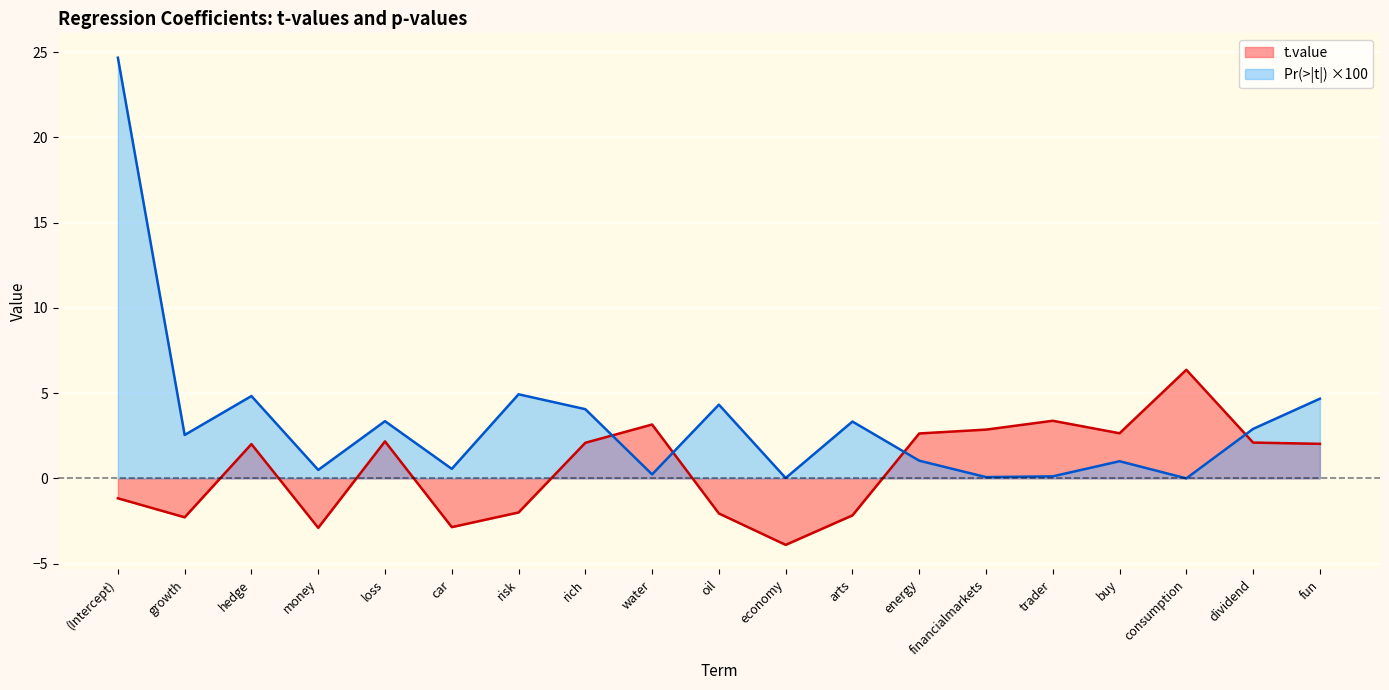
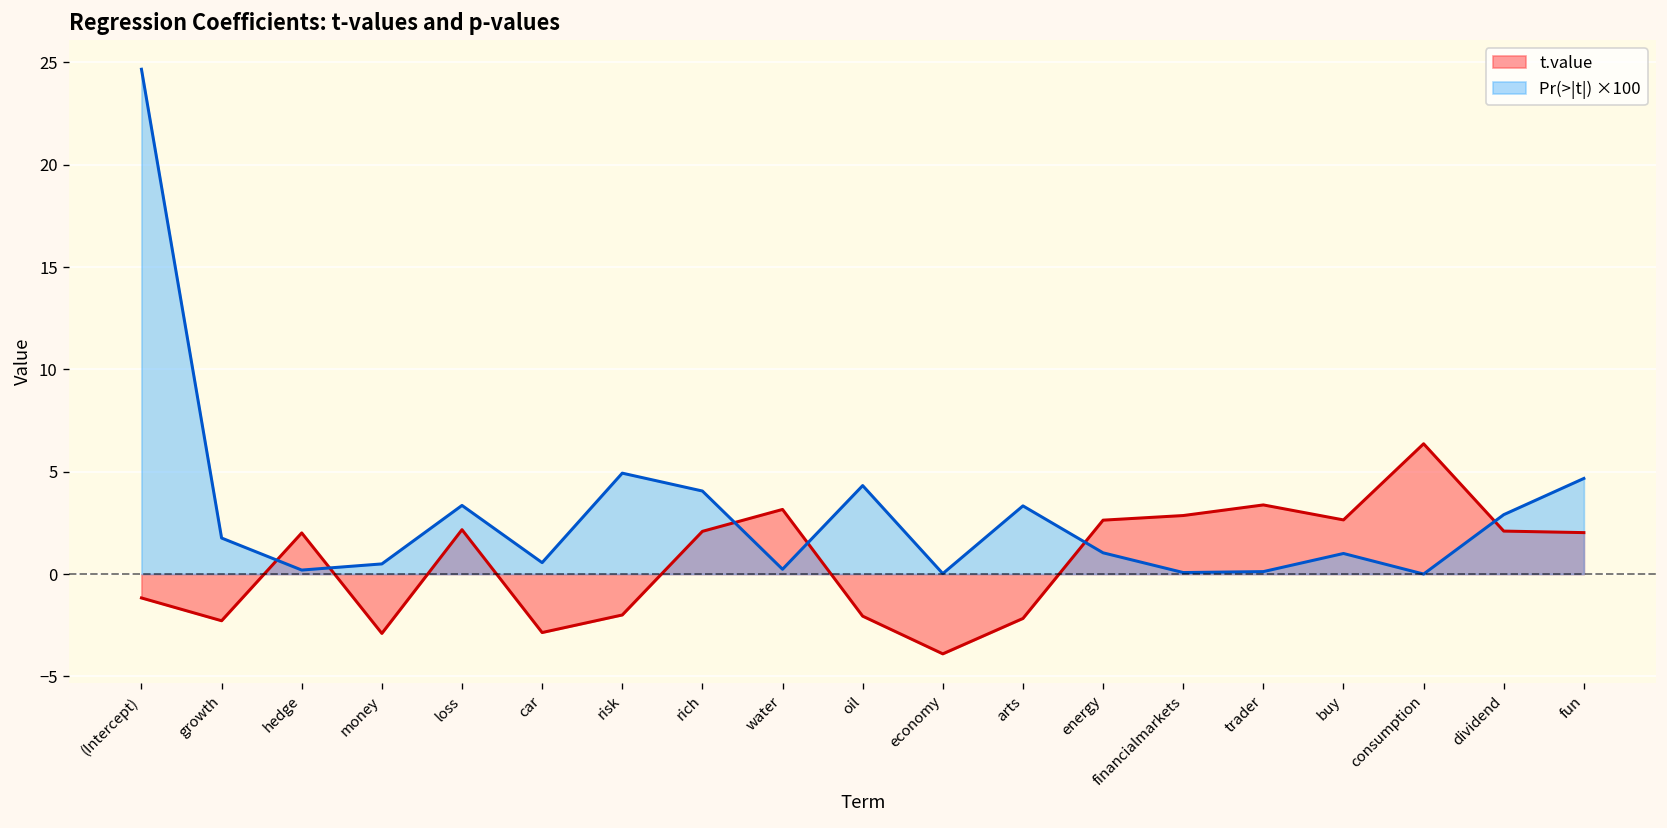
Pr(>|t|) ×100, growth: 2.5 -> 1.8
Pr(>|t|) ×100, hedge: 4.8 -> 0.2
